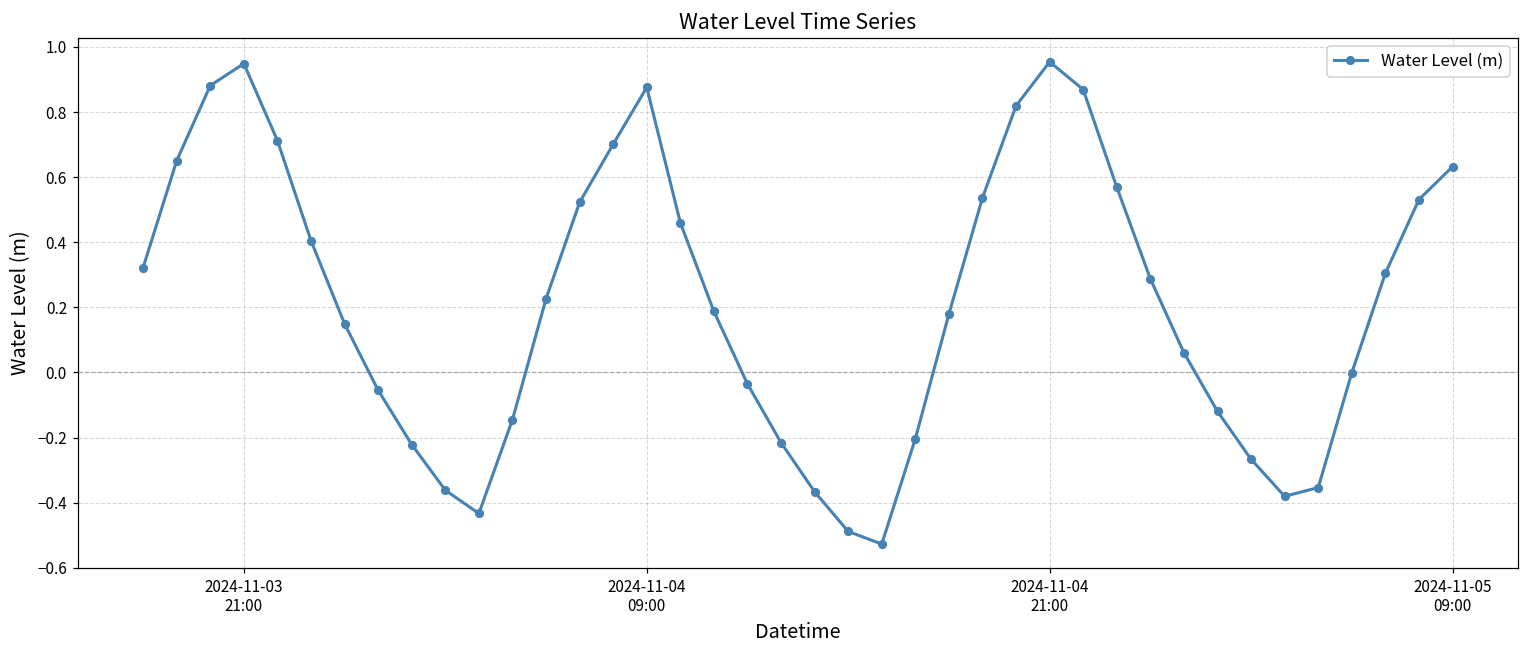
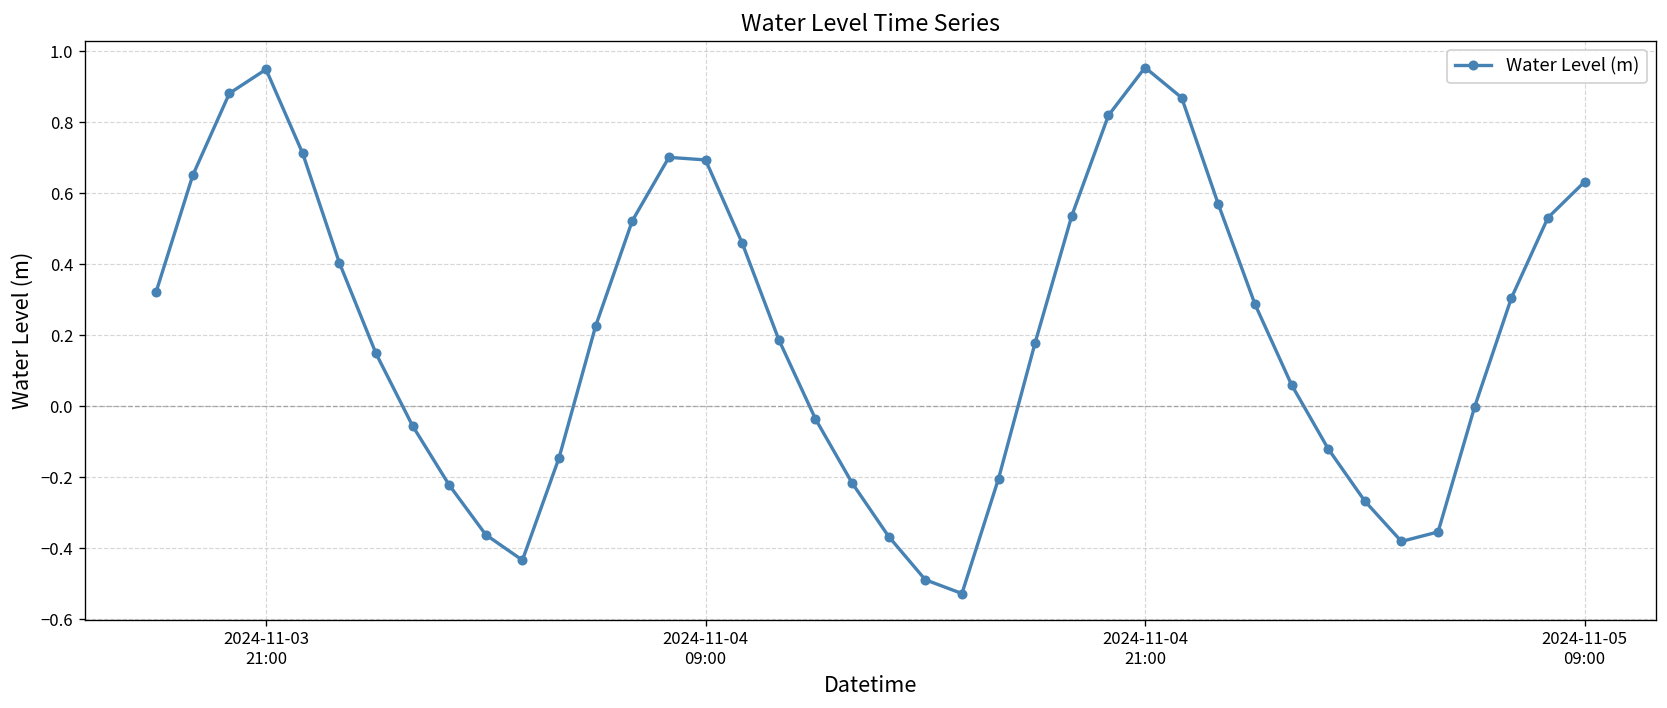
2024-11-04 09:00: 0.88 -> 0.69
